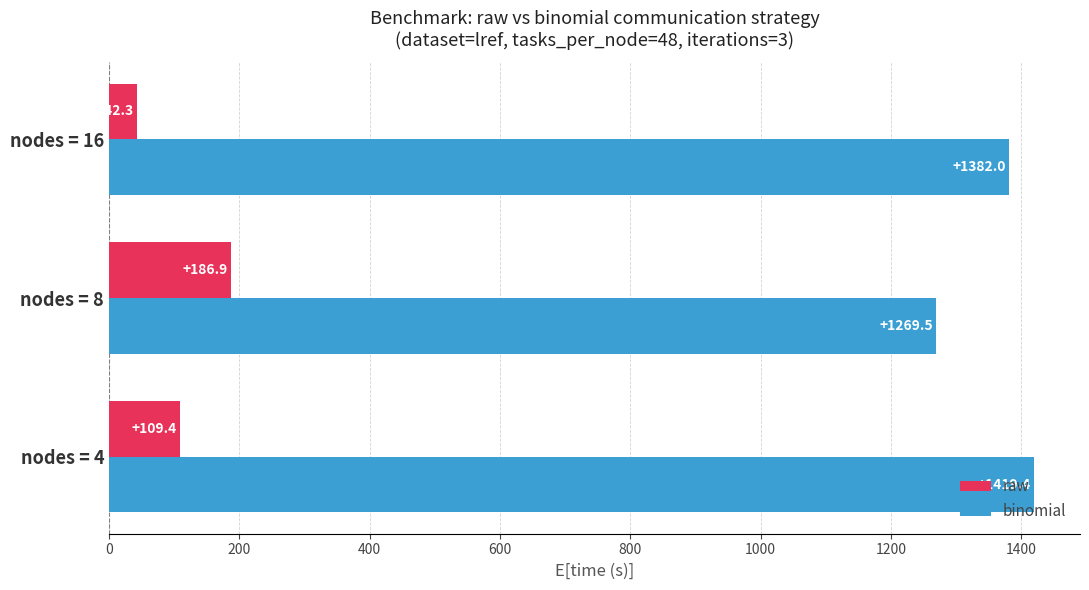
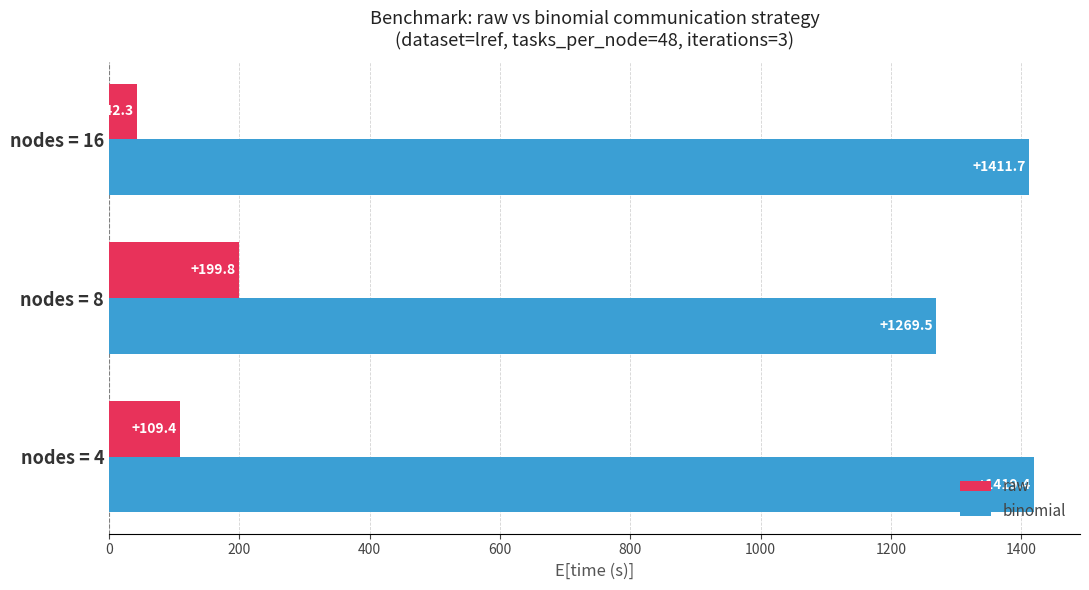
binomial, nodes = 16: +1382.0 -> +1411.7
raw, nodes = 8: +186.9 -> +199.8
